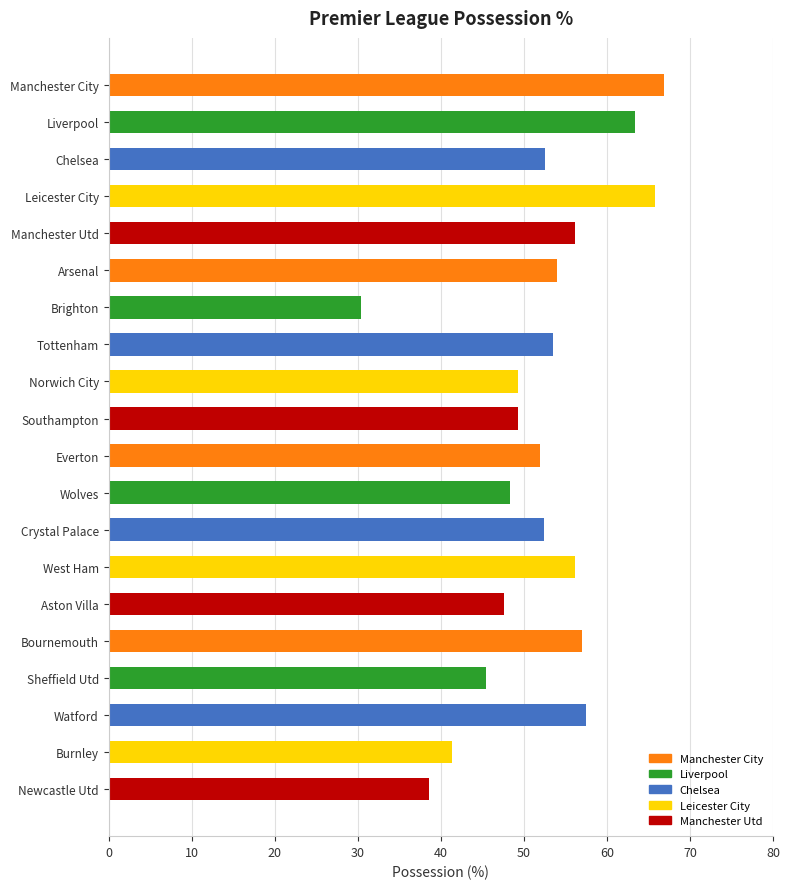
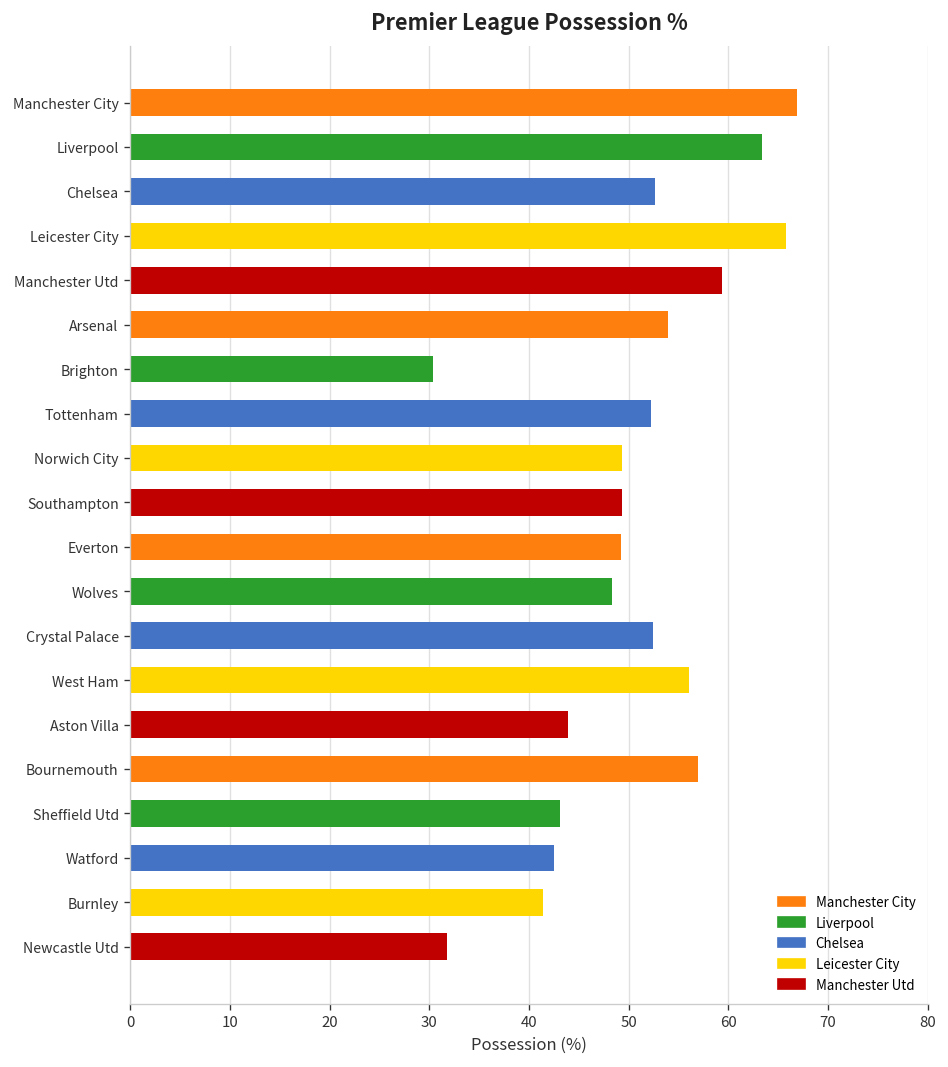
Manchester Utd: 56 -> 59
Tottenham: 54 -> 52
Everton: 52 -> 49
Aston Villa: 48 -> 44
Sheffield Utd: 46 -> 43
Watford: 58 -> 43
Newcastle Utd: 39 -> 32
